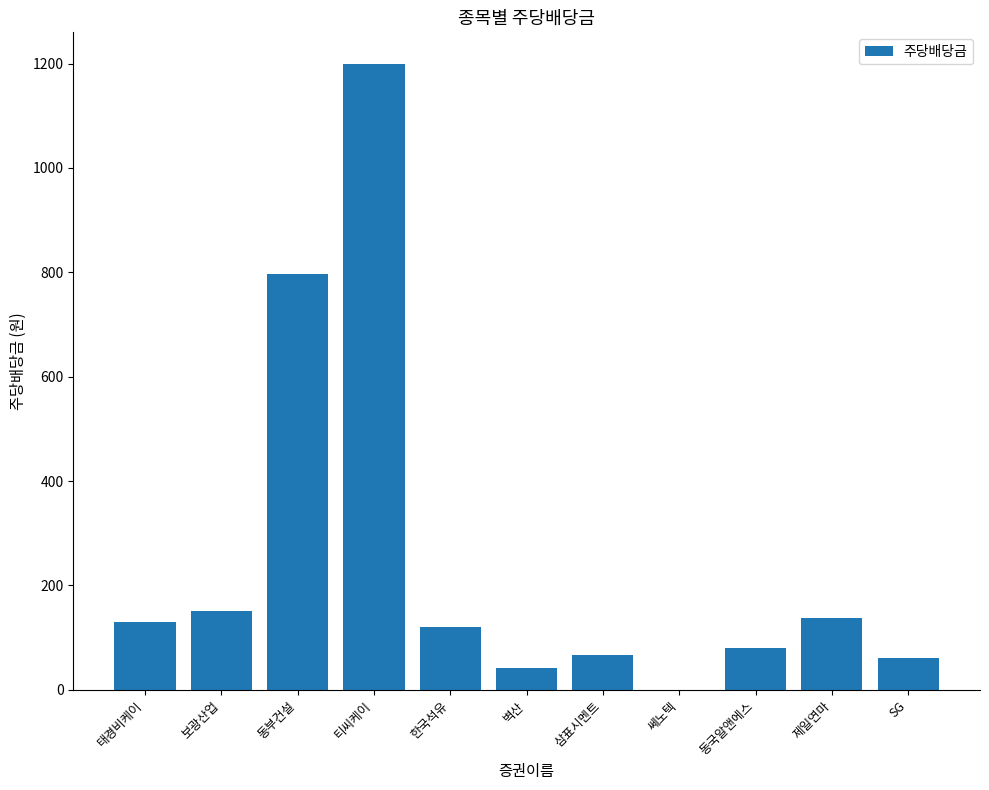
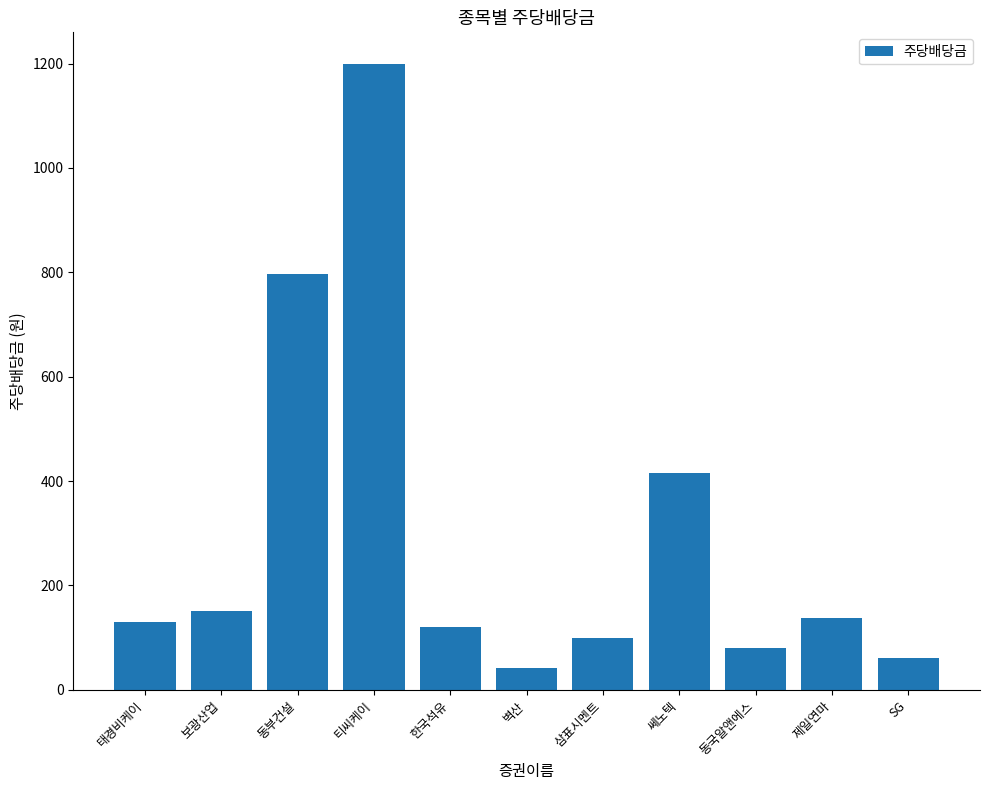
삼표시멘트: 70 -> 100
쎄노텍: 0 -> 420
